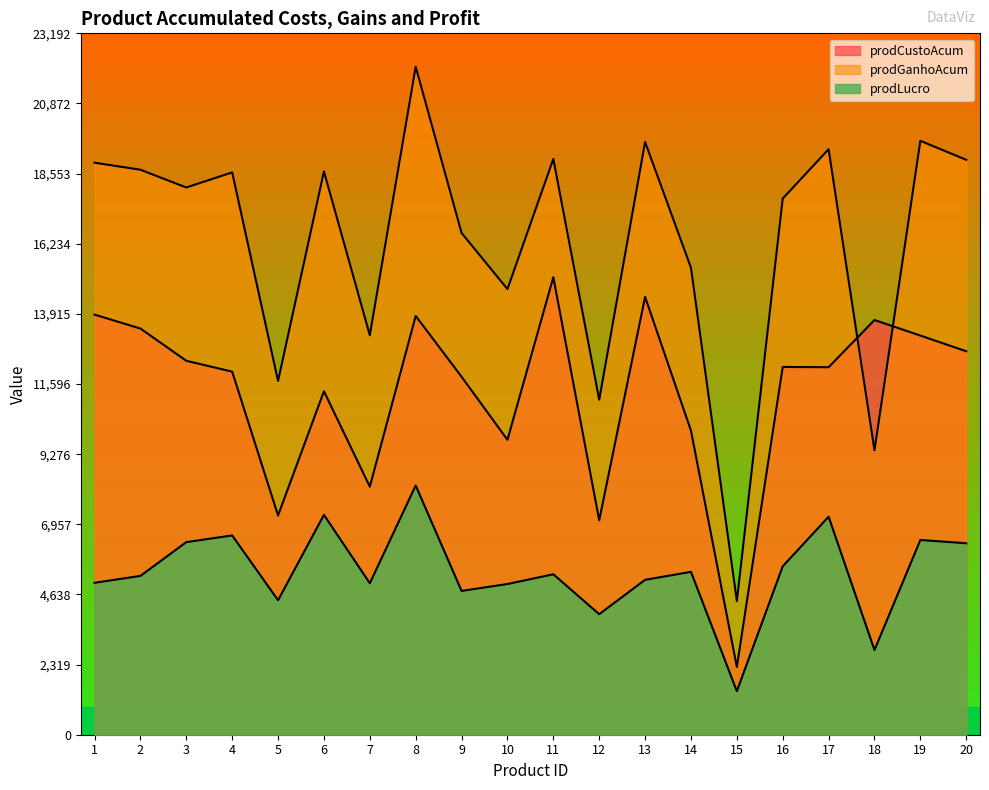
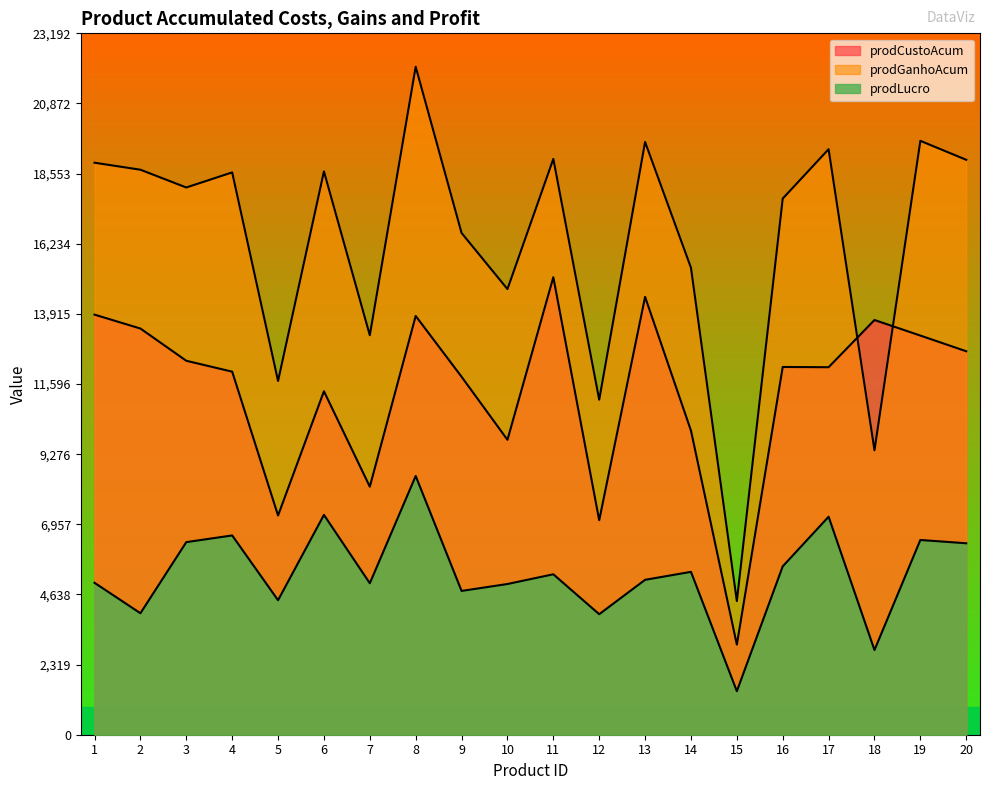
prodLucro, 2: 5,300 -> 4,000
prodLucro, 8: 8,200 -> 8,600
prodCustoAcum, 15: 2,200 -> 3,000
